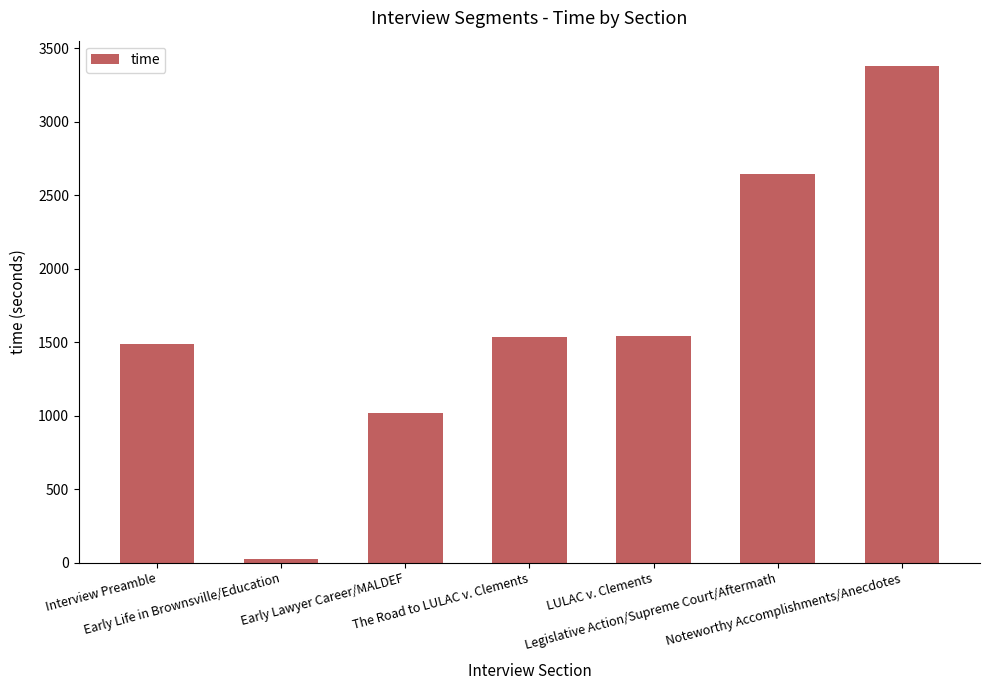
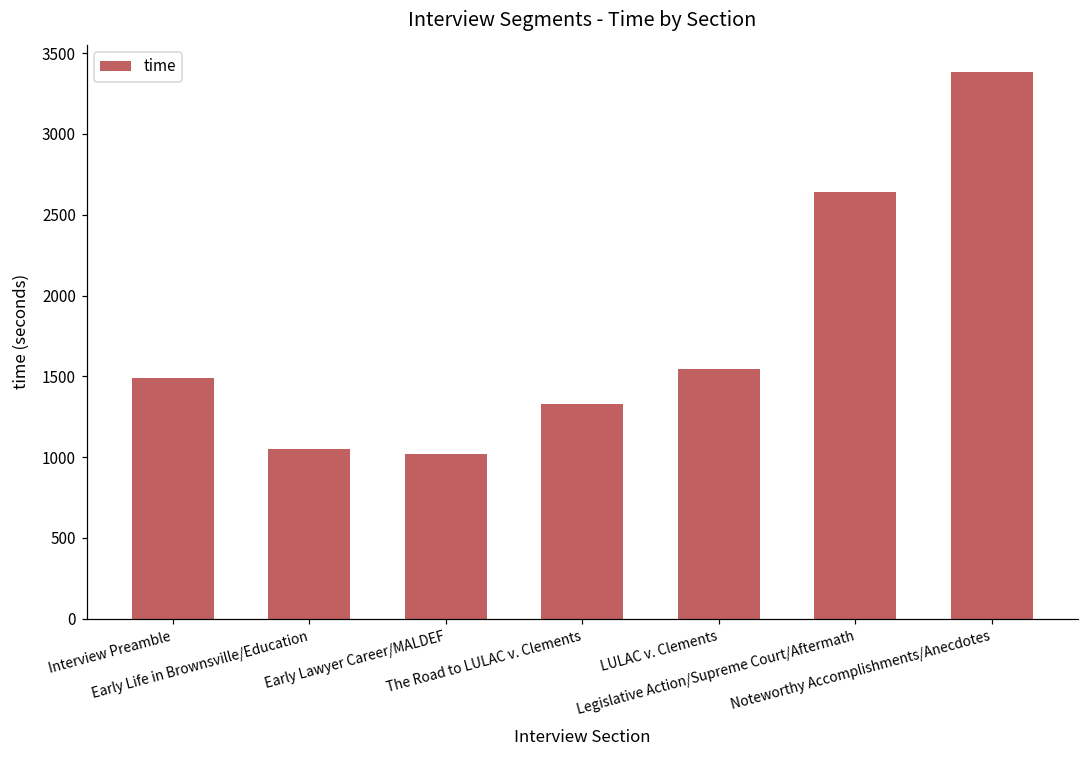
Early Life in Brownsville/Education: 20 -> 1050
The Road to LULAC v. Clements: 1540 -> 1330
